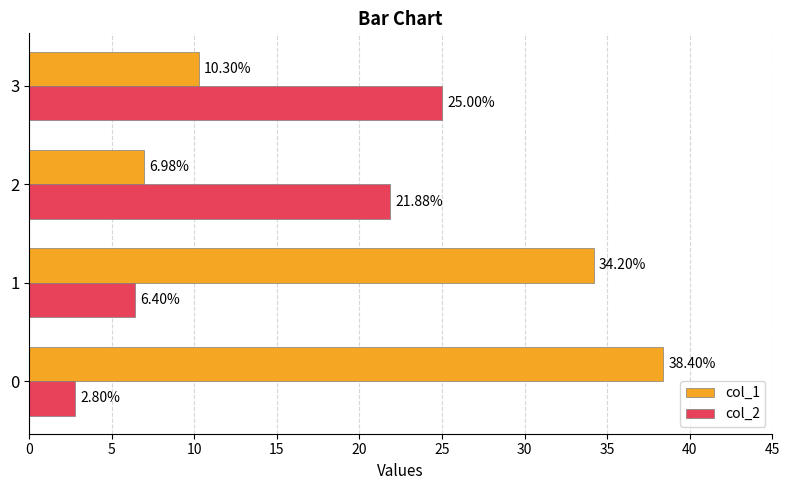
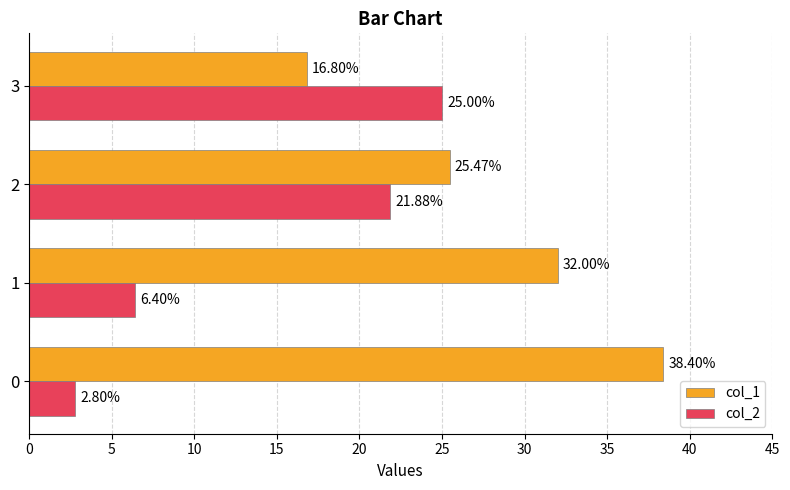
col_1, 3: 10.30% -> 16.80%
col_1, 2: 6.98% -> 25.47%
col_1, 1: 34.20% -> 32.00%
